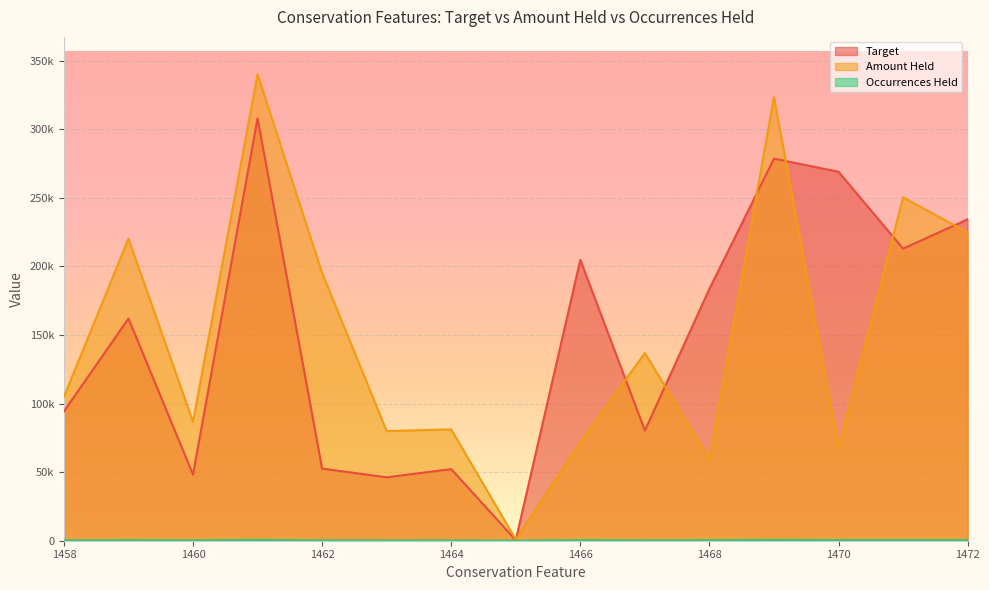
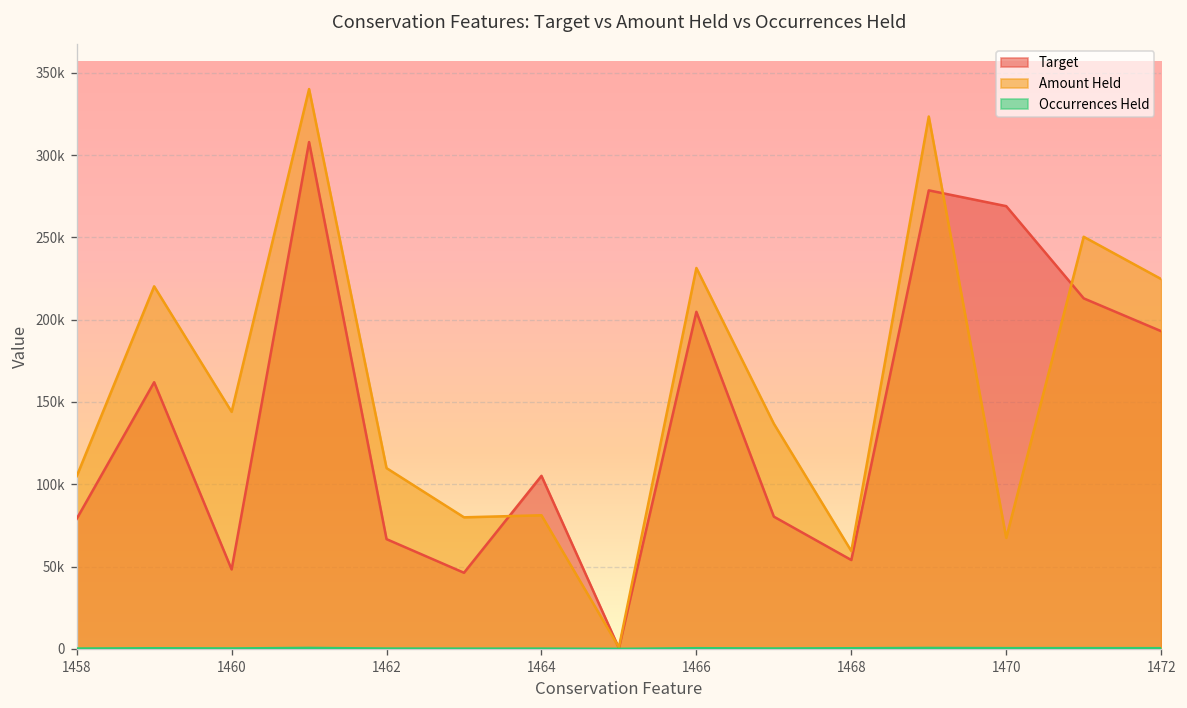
Target, 1458: 94000 -> 79000
Amount Held, 1460: 87000 -> 144000
Target, 1462: 53000 -> 67000
Amount Held, 1462: 195000 -> 110000
Target, 1464: 52000 -> 105000
Amount Held, 1466: 72000 -> 231000
Target, 1468: 184000 -> 54000
Target, 1472: 234000 -> 193000
